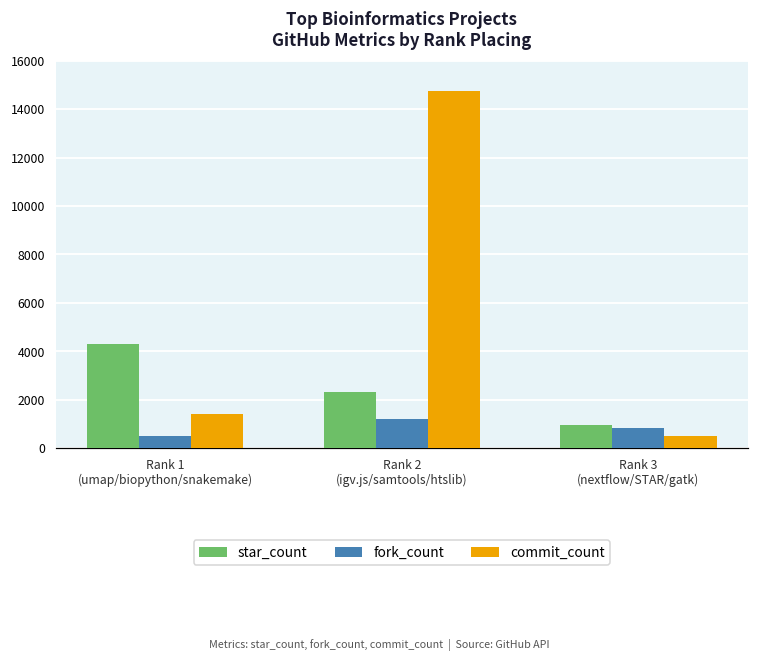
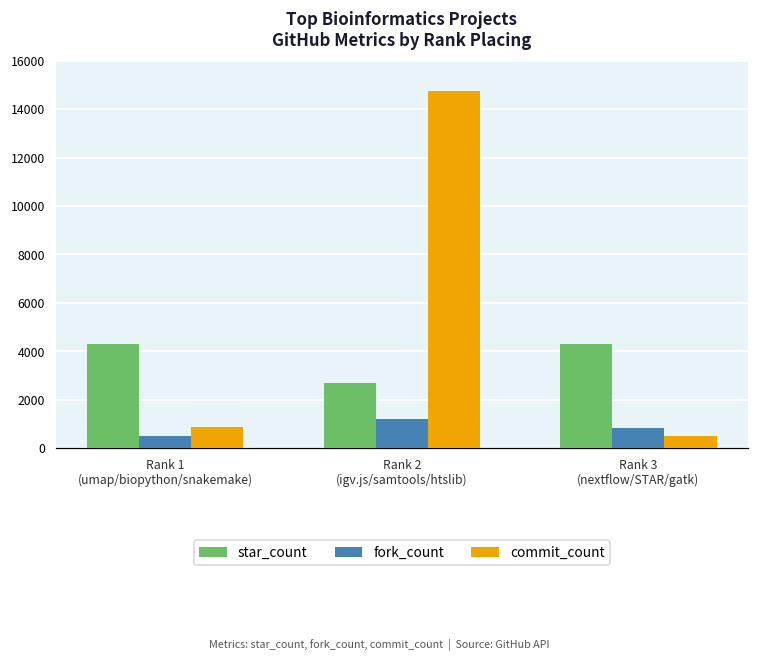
commit_count, Rank 1 (umap/biopython/snakemake): 1400 -> 900
star_count, Rank 2 (igv.js/samtools/htslib): 2300 -> 2700
star_count, Rank 3 (nextflow/STAR/gatk): 1000 -> 4300
